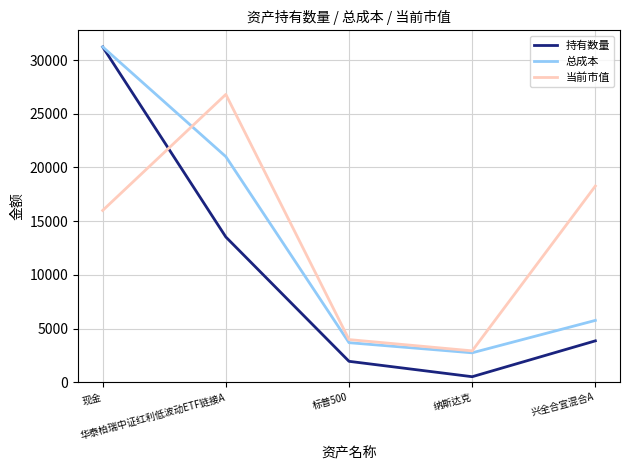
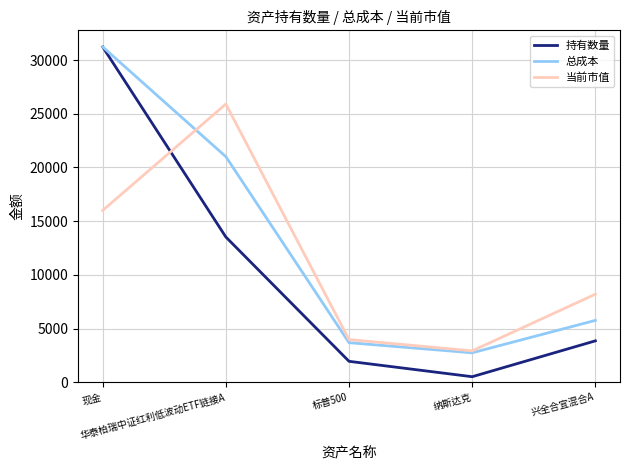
当前市值, 华泰柏瑞中证红利低波动ETF链接A: 26800 -> 25900
当前市值, 兴全合宜混合A: 18300 -> 8200
